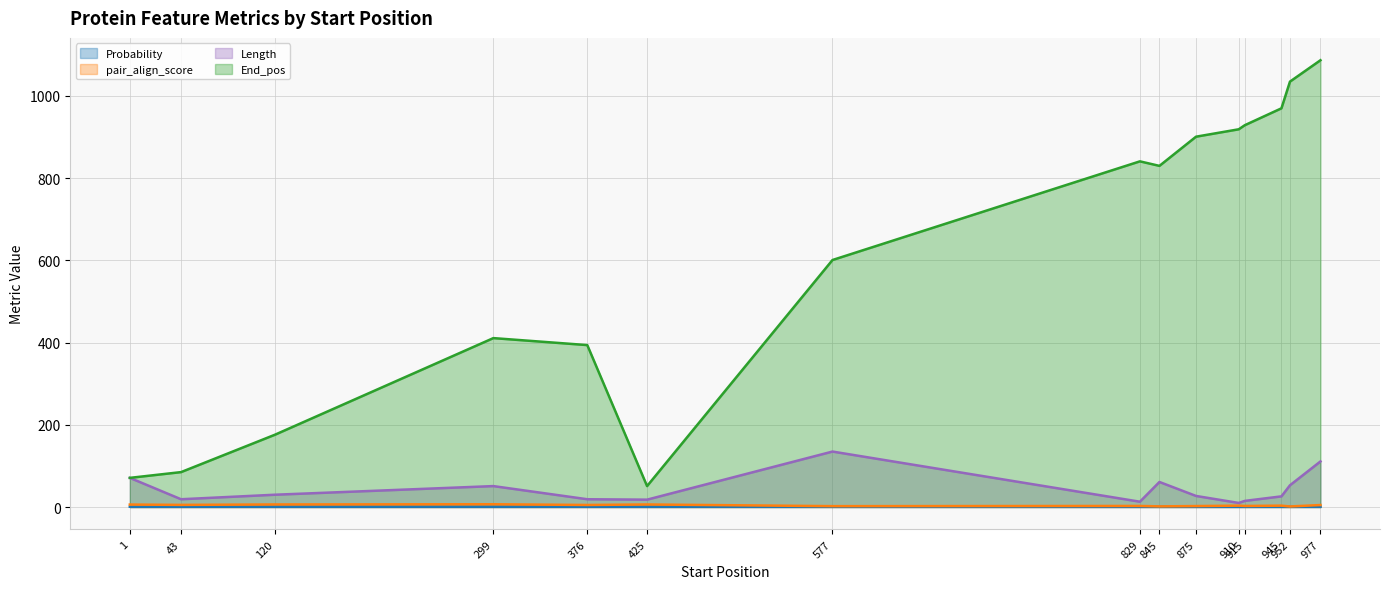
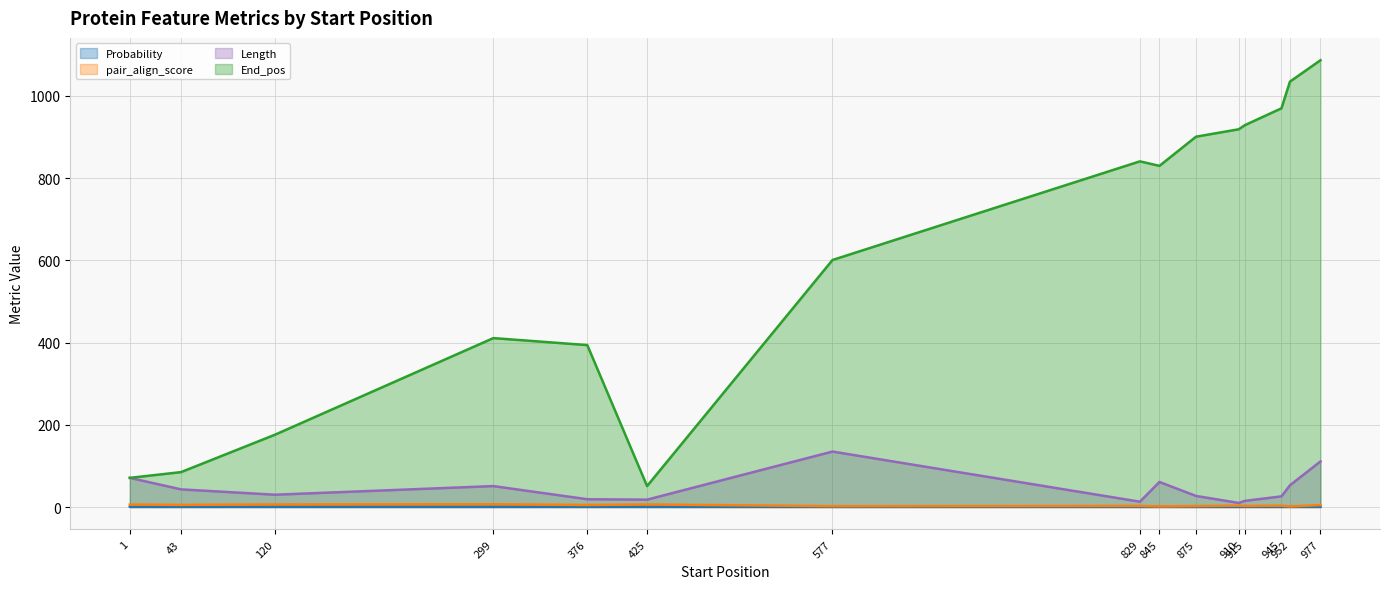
Length, 43: 20 -> 40
